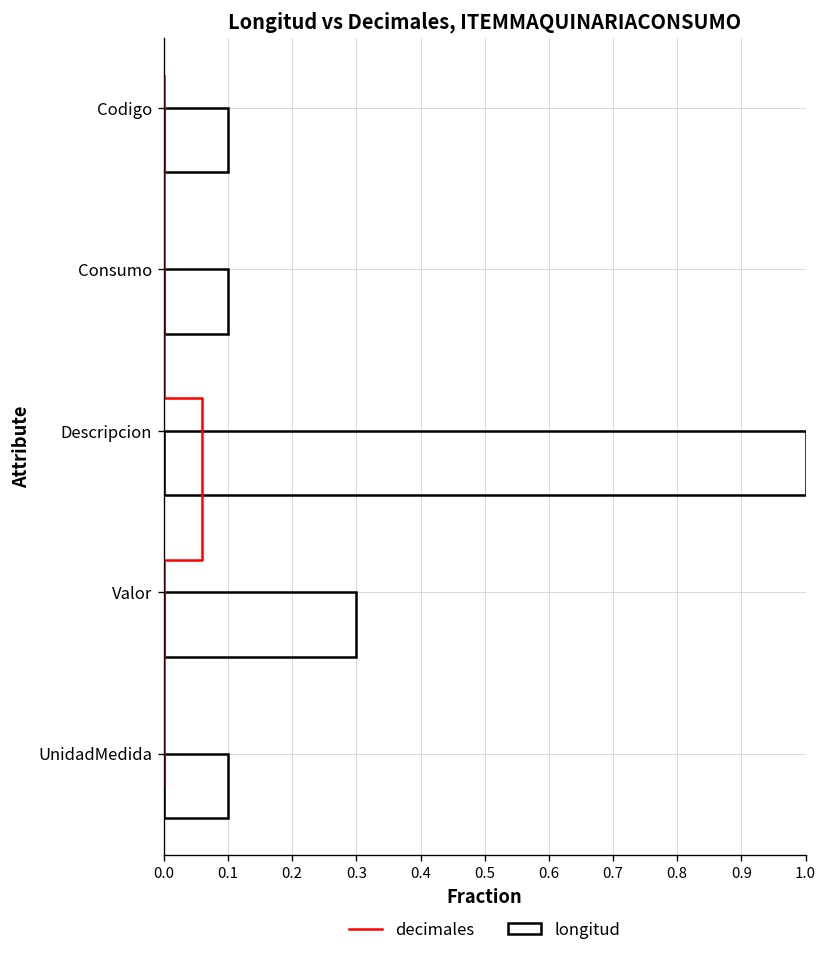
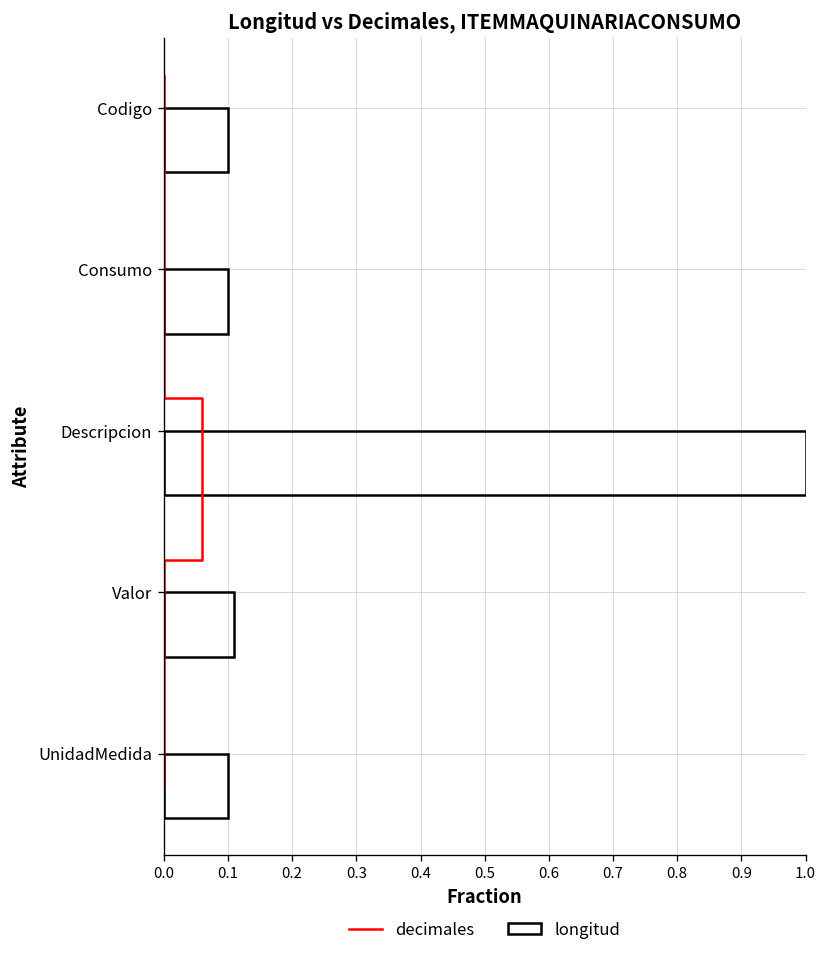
longitud, Valor: 0.30 -> 0.11
